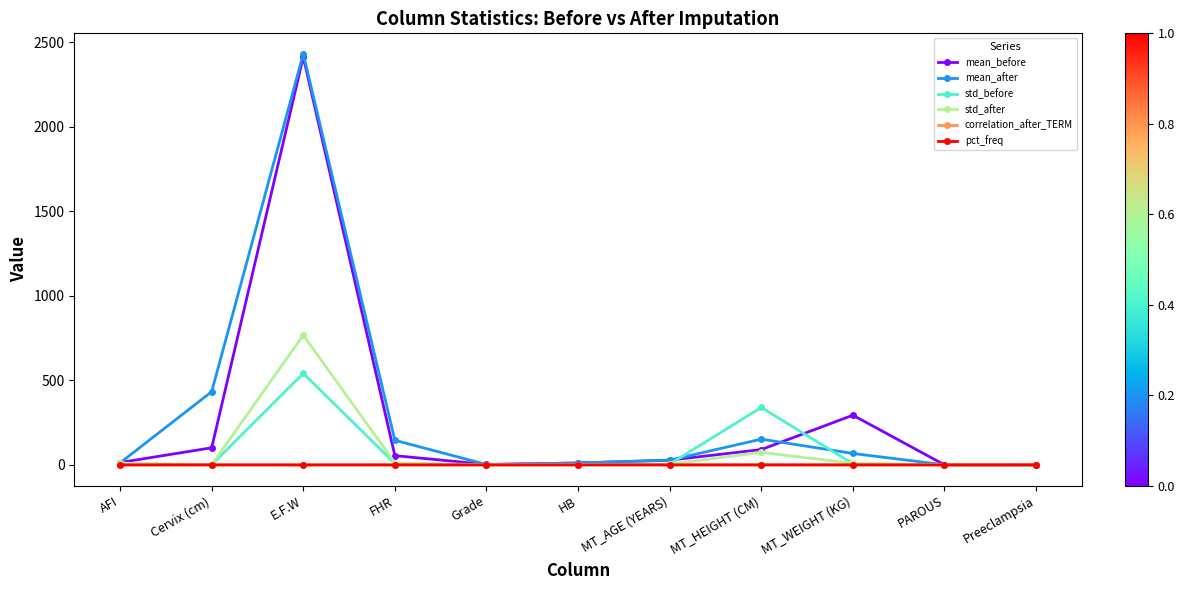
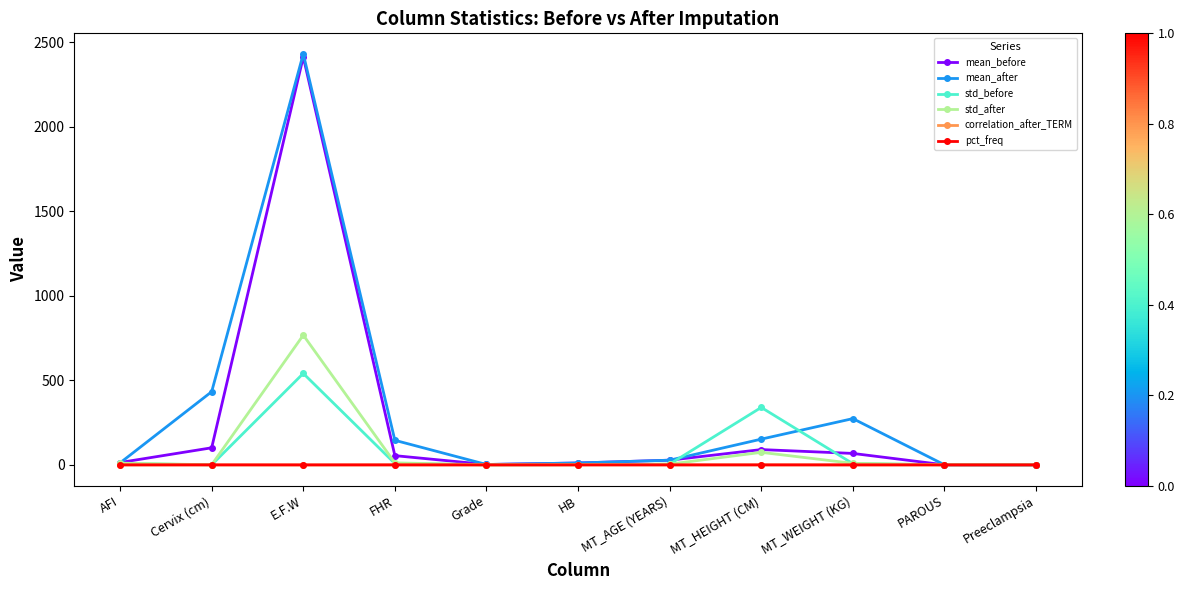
mean_before, MT_WEIGHT (KG): 290 -> 70
mean_after, MT_WEIGHT (KG): 70 -> 270
